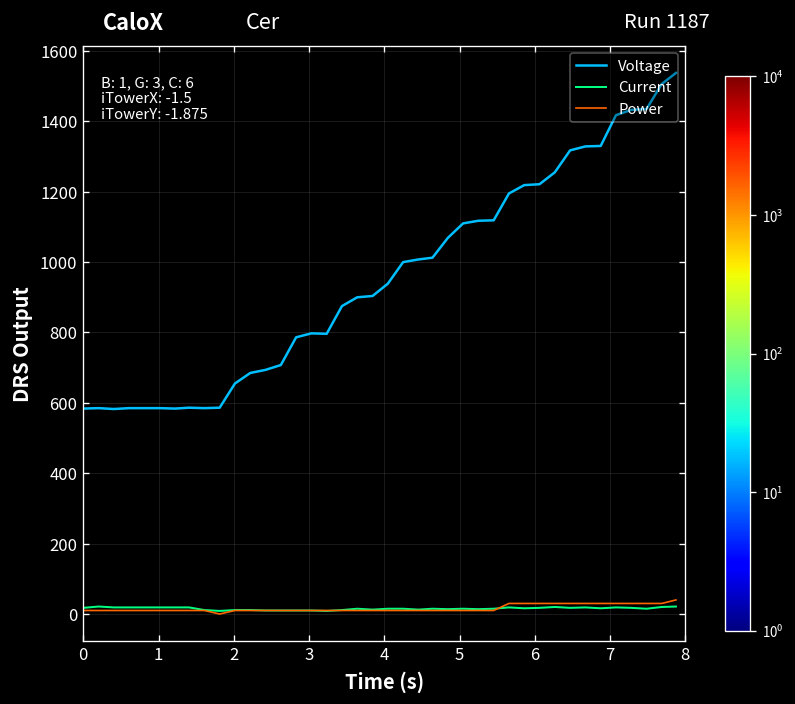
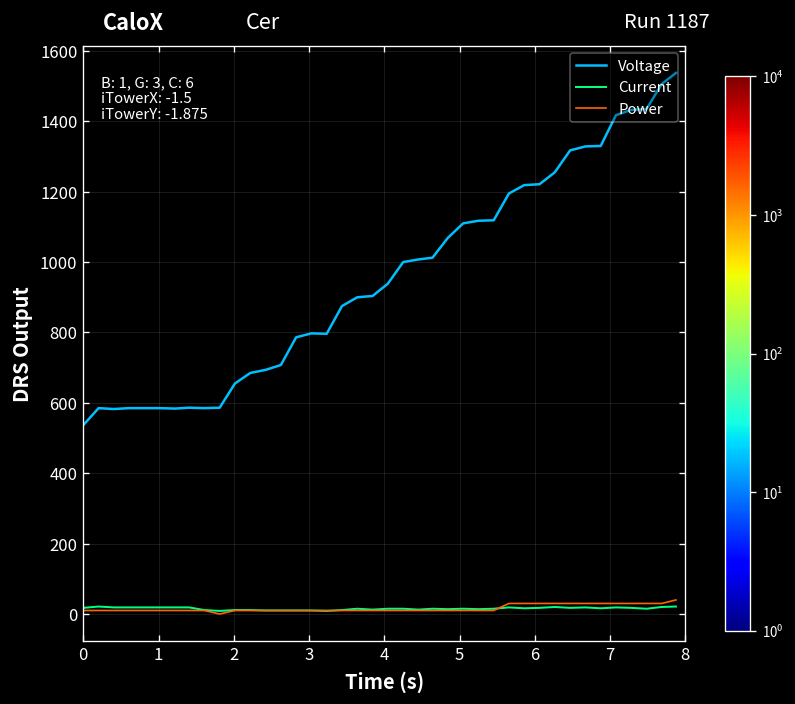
Voltage, 0: 580 -> 540
